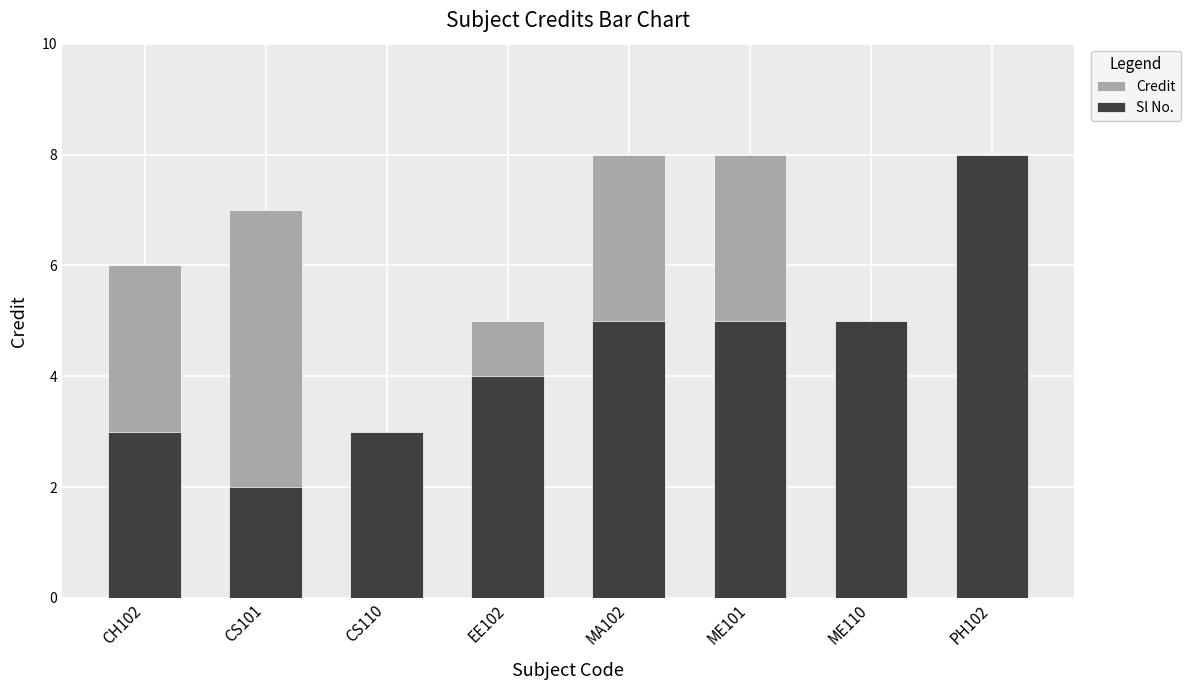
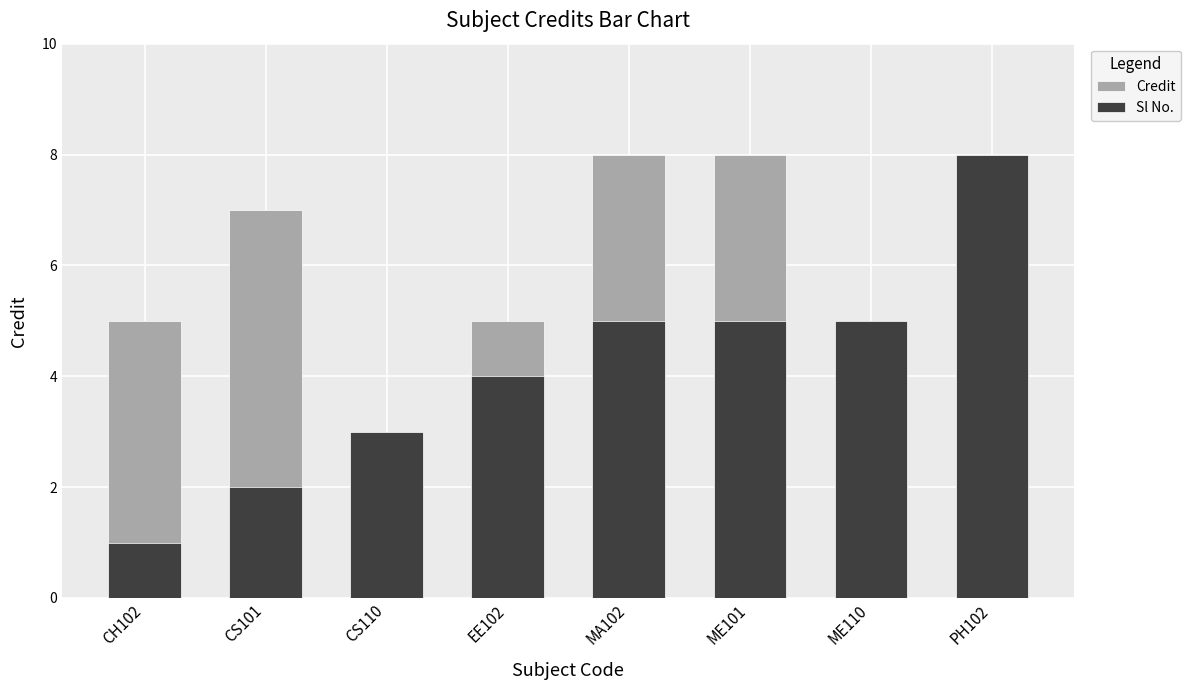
Credit, CH102: 6 -> 5
Sl No., CH102: 3 -> 1
